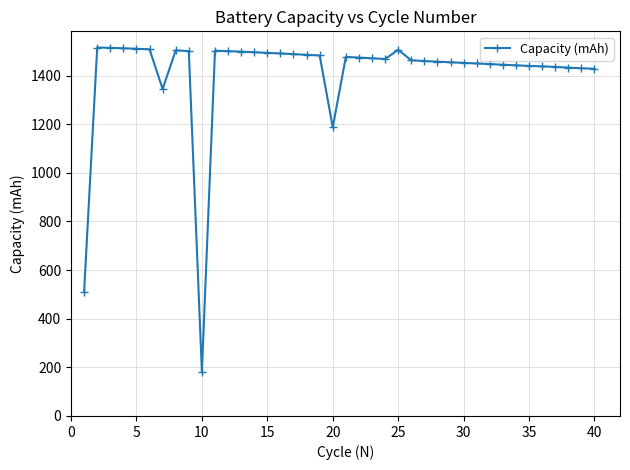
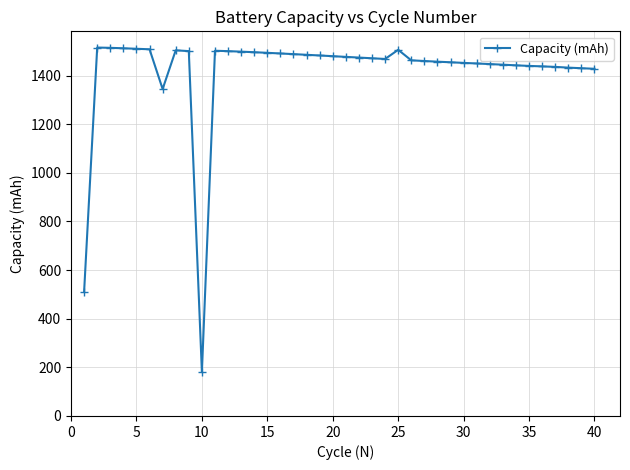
20: 1190 -> 1480
